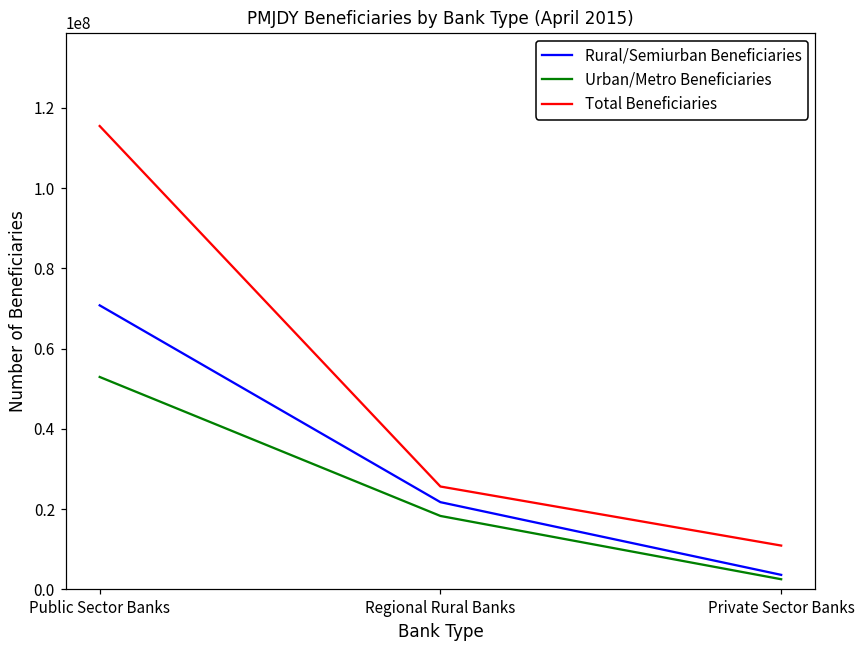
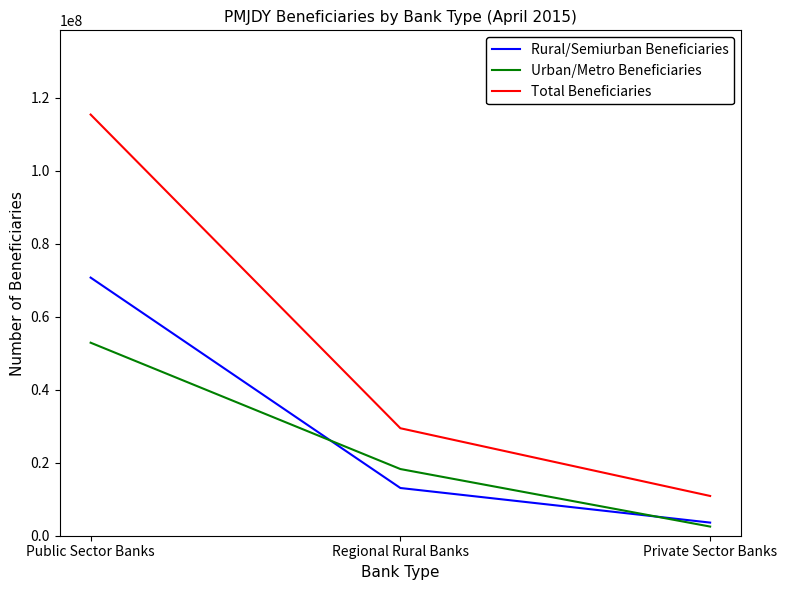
Rural/Semiurban Beneficiaries, Regional Rural Banks: 22000000 -> 13000000
Total Beneficiaries, Regional Rural Banks: 26000000 -> 29000000
